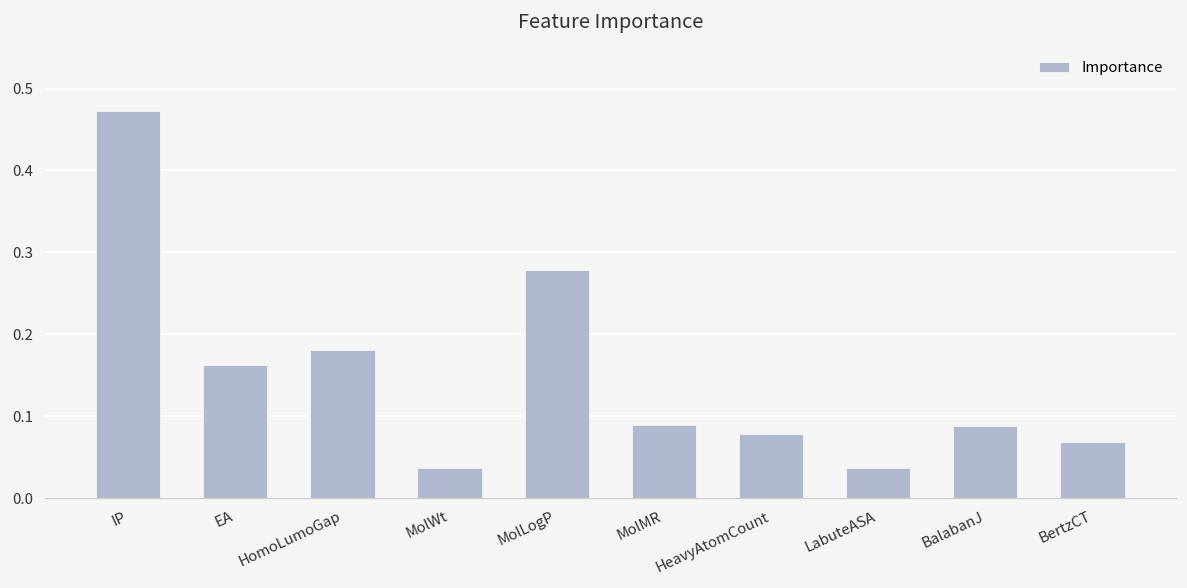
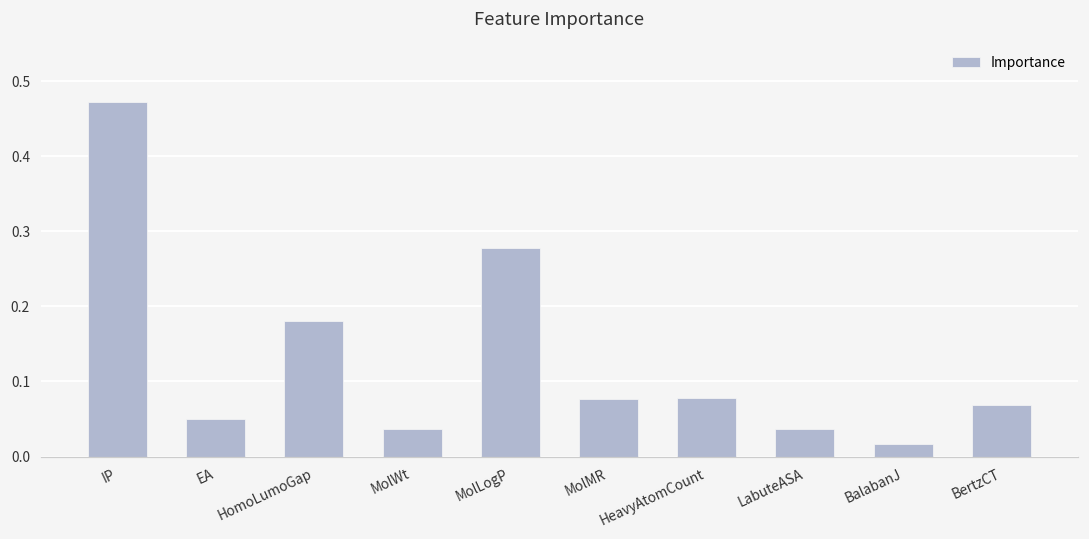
EA: 0.16 -> 0.05
MolMR: 0.09 -> 0.08
BalabanJ: 0.09 -> 0.02
